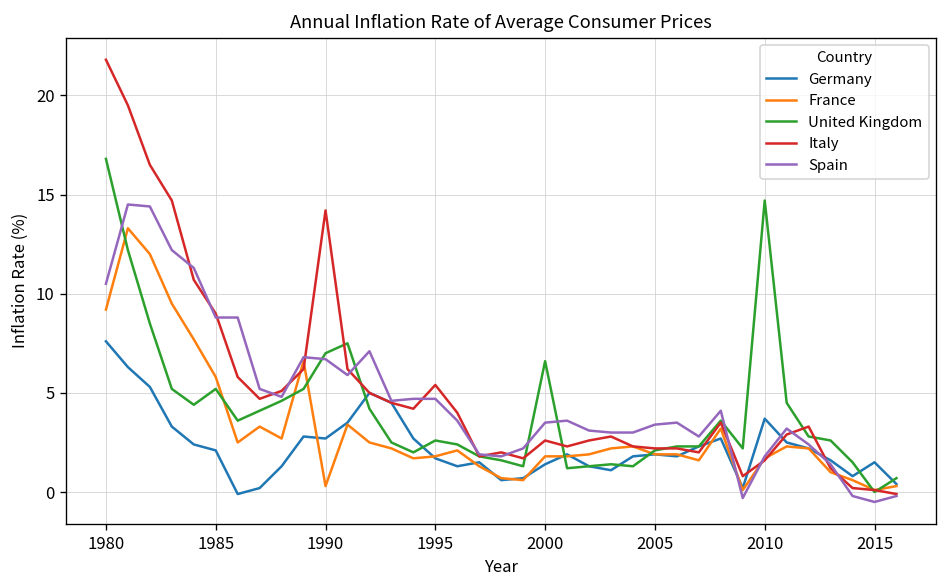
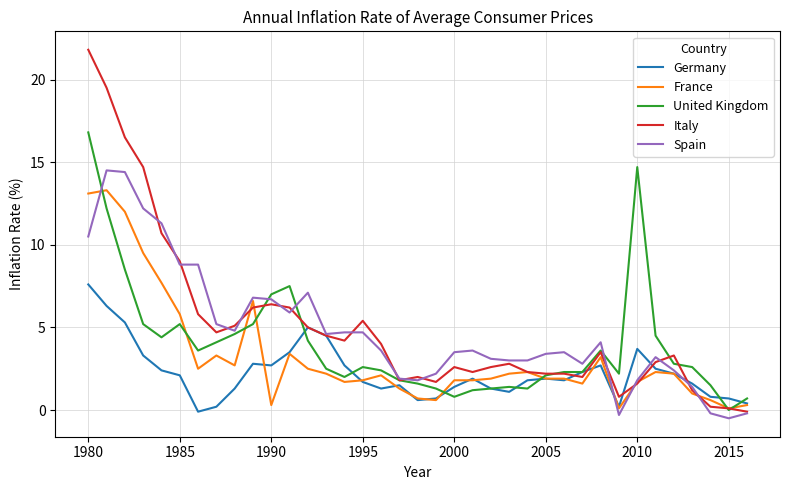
France, 1980: 9.2 -> 13.1
Italy, 1990: 14.2 -> 6.4
United Kingdom, 2000: 6.6 -> 0.8
Germany, 2015: 1.5 -> 0.7
